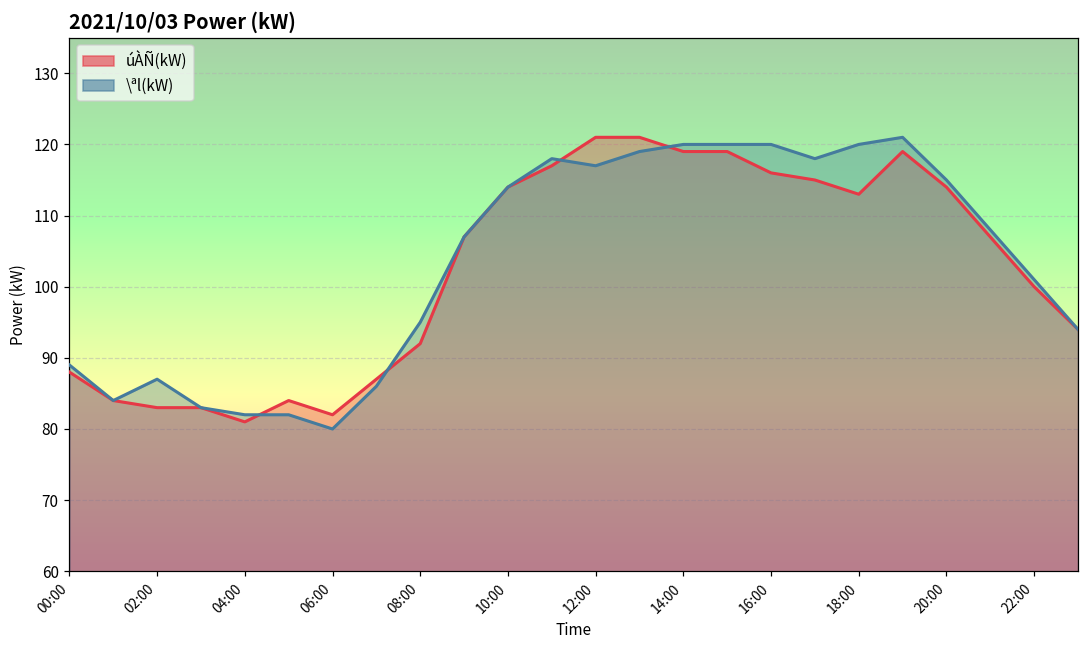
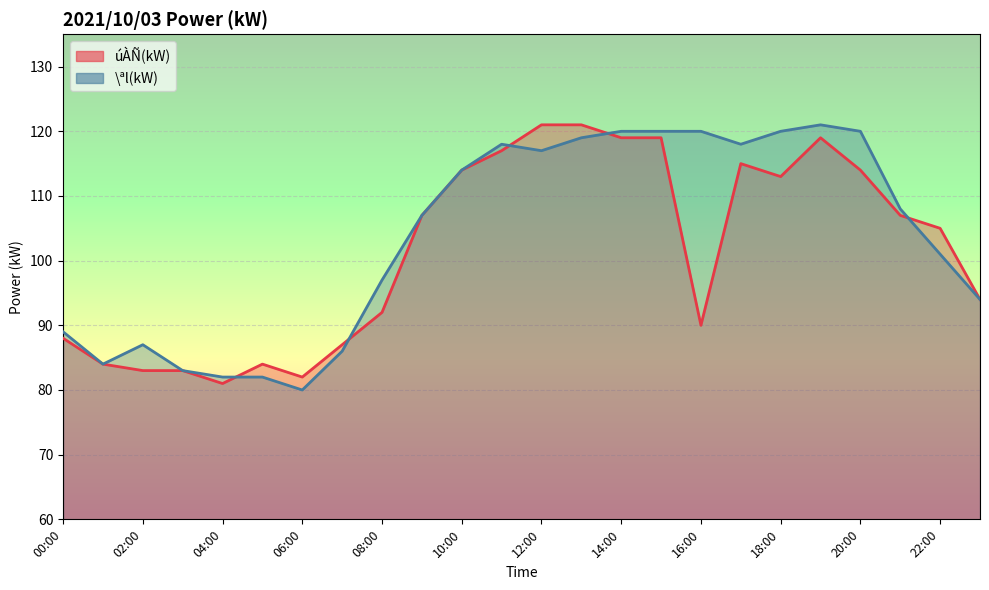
\ªl(kW), 08:00: 95 -> 97
úÀÑ(kW), 16:00: 116 -> 90
\ªl(kW), 20:00: 115 -> 120
úÀÑ(kW), 22:00: 100 -> 105
